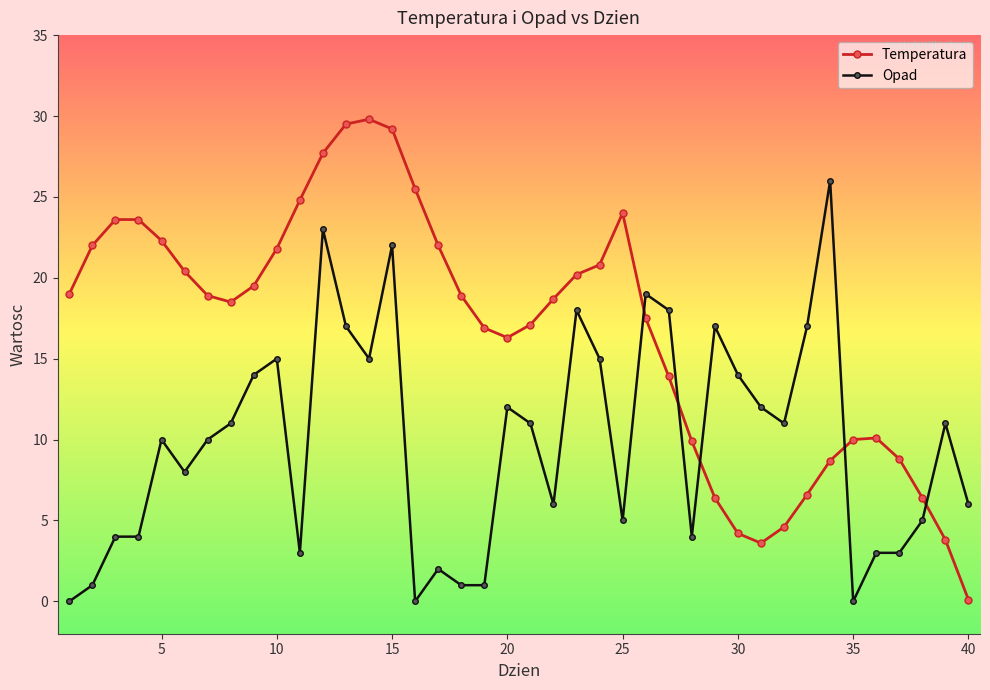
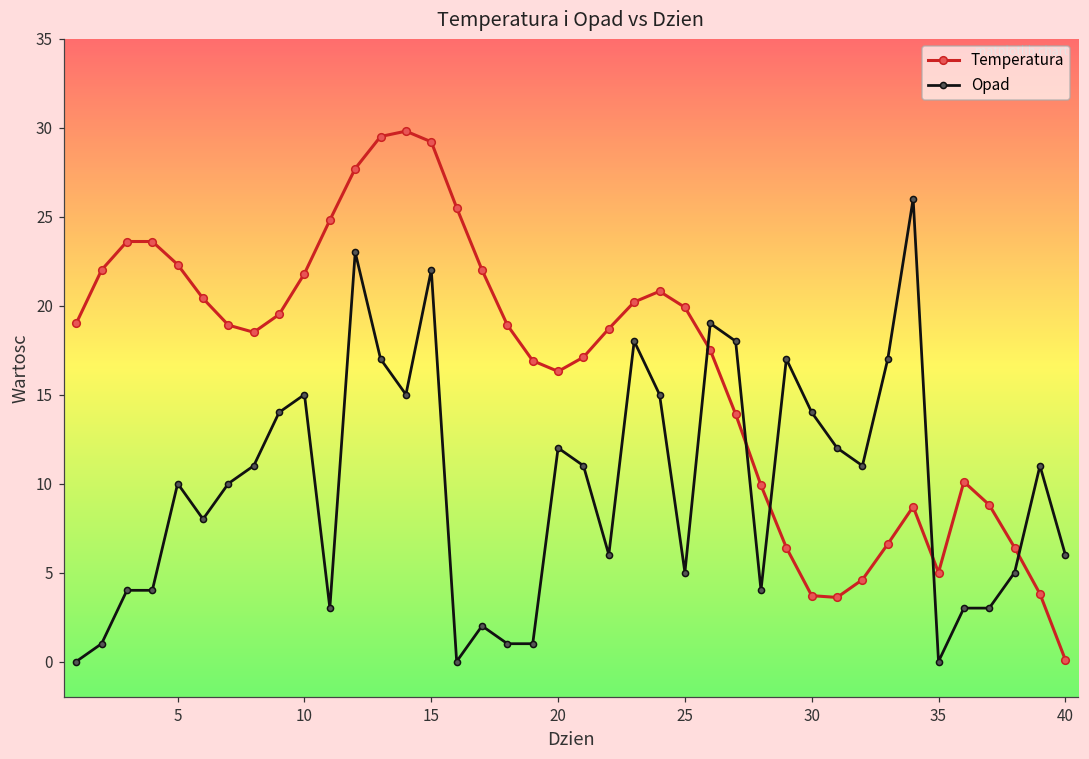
Temperatura, 25: 24.0 -> 19.9
Temperatura, 30: 4.2 -> 3.7
Temperatura, 35: 10 -> 5
